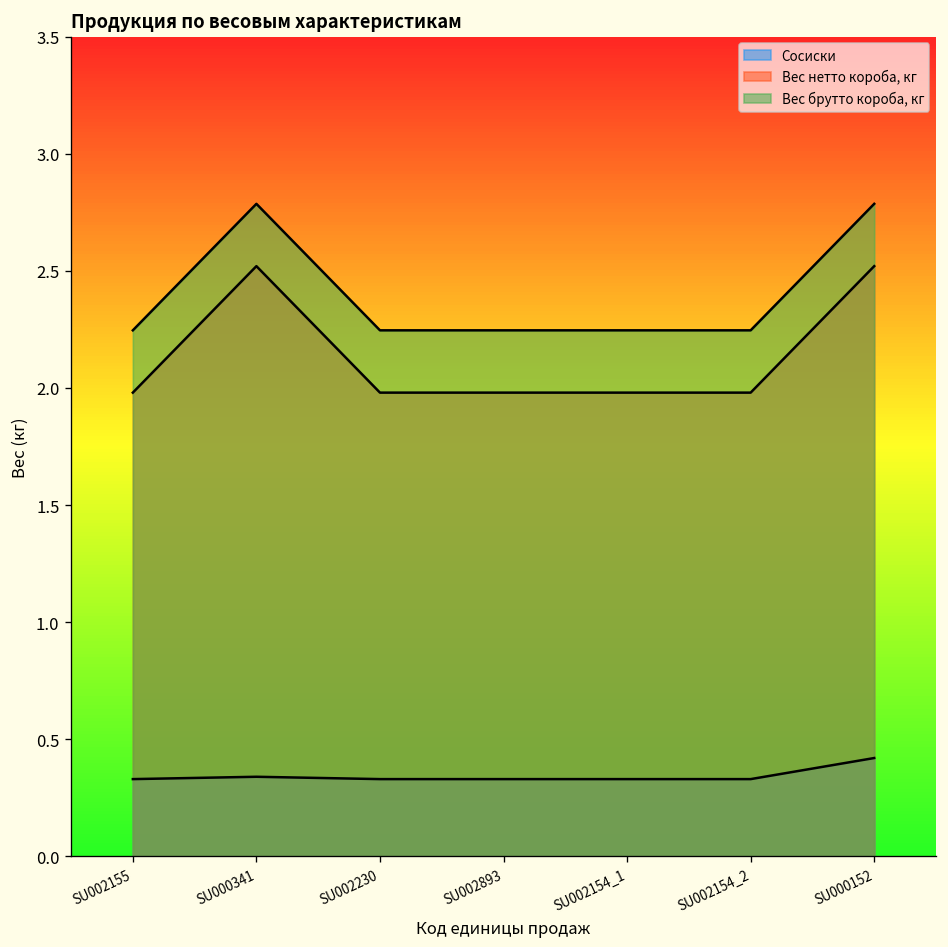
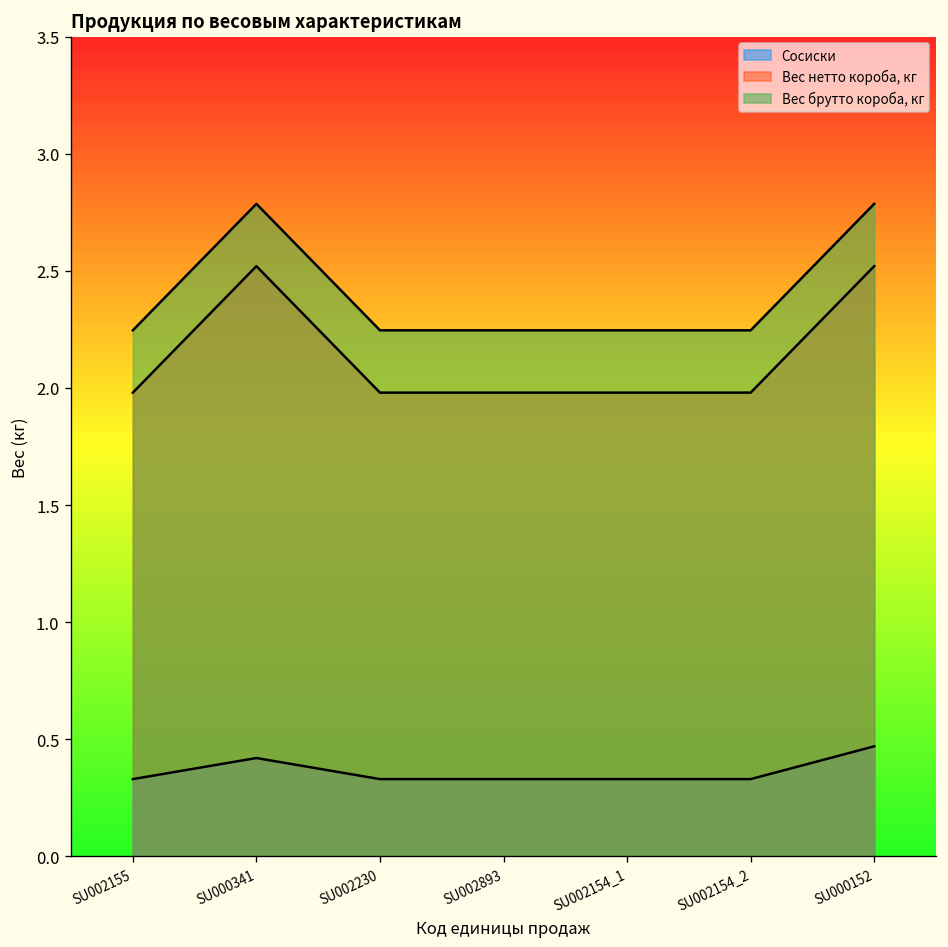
Сосиски, SU000341: 0.34 -> 0.42
Сосиски, SU000152: 0.42 -> 0.47
